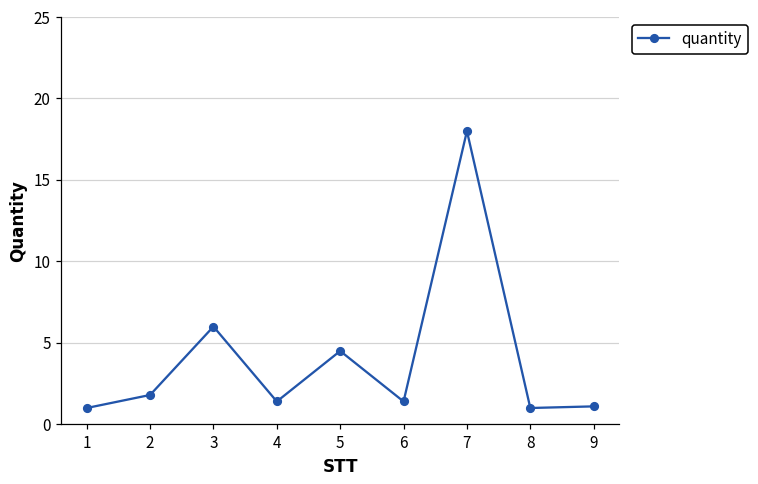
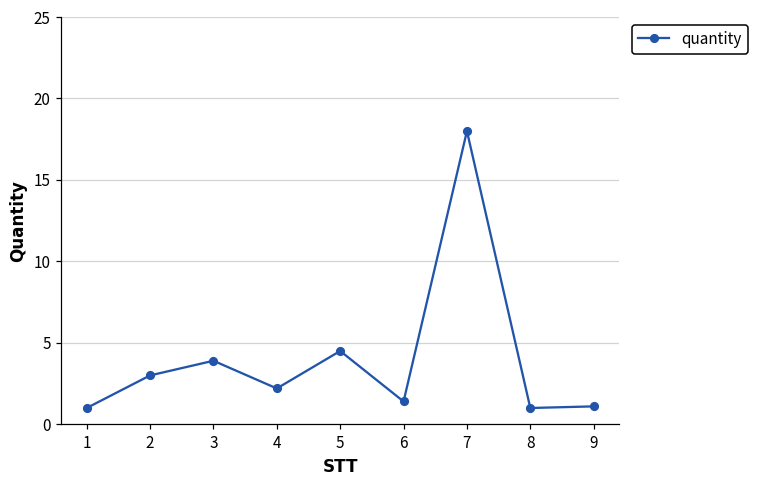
2: 1.8 -> 3.0
3: 6.0 -> 3.9
4: 1.4 -> 2.2
